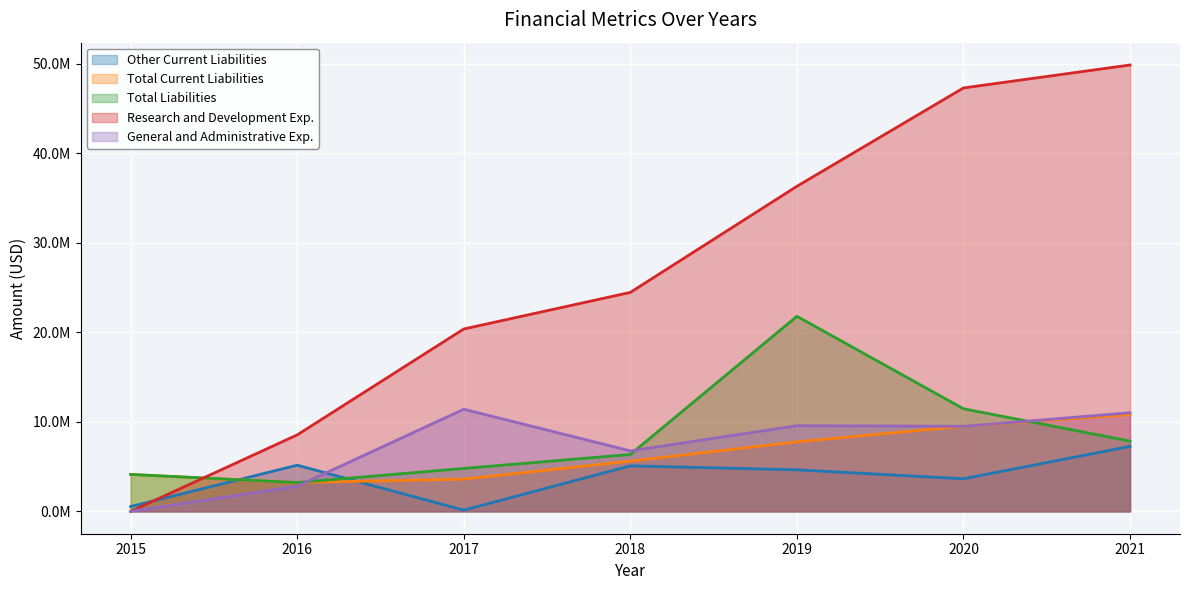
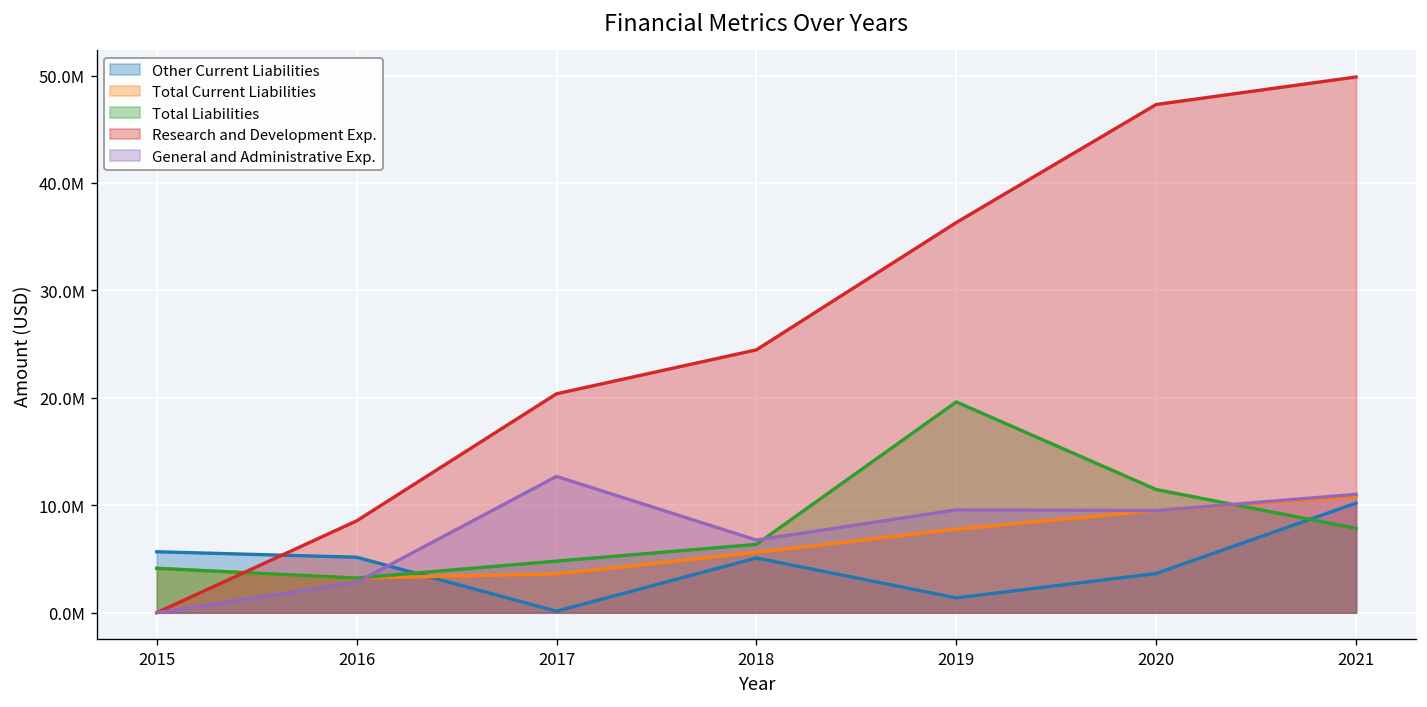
Other Current Liabilities, 2015: 1000000 -> 6000000
General and Administrative Exp., 2017: 11000000 -> 13000000
Other Current Liabilities, 2019: 5000000 -> 1000000
Total Liabilities, 2019: 22000000 -> 20000000
Other Current Liabilities, 2021: 7000000 -> 10000000
